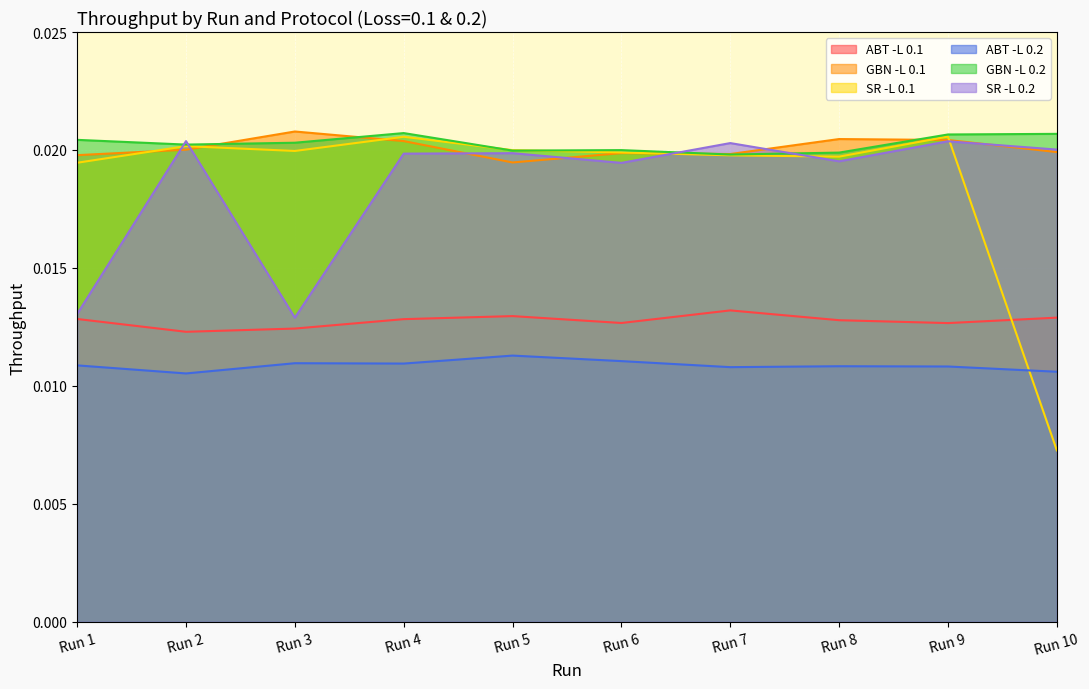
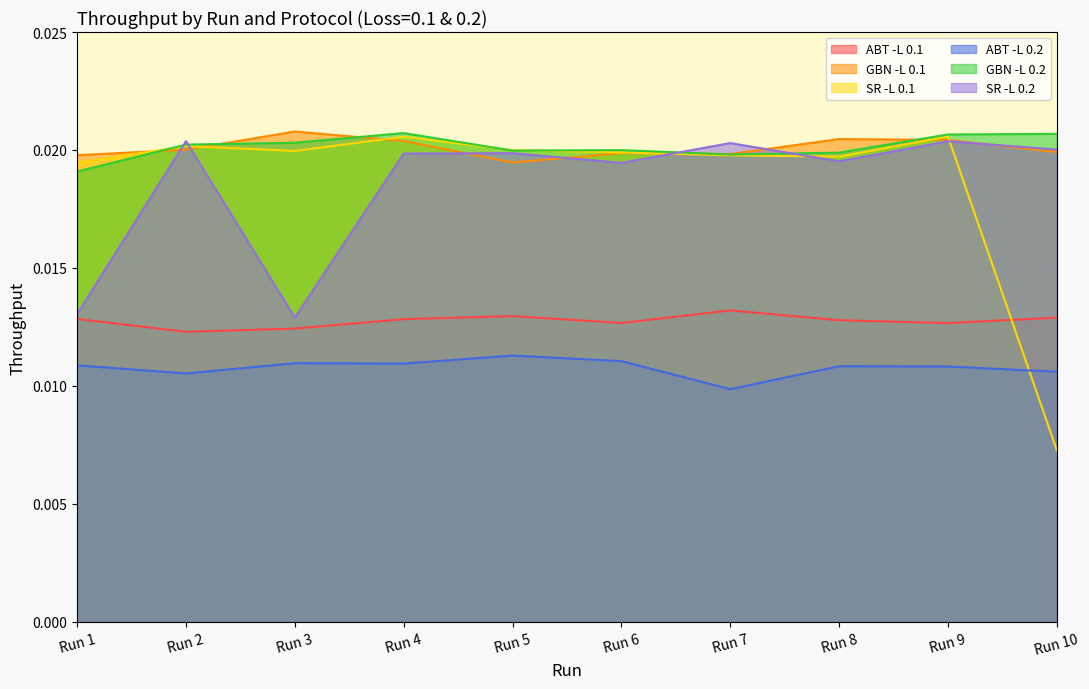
GBN -L 0.2, Run 1: 0.0204 -> 0.0191
ABT -L 0.2, Run 7: 0.0108 -> 0.0099
